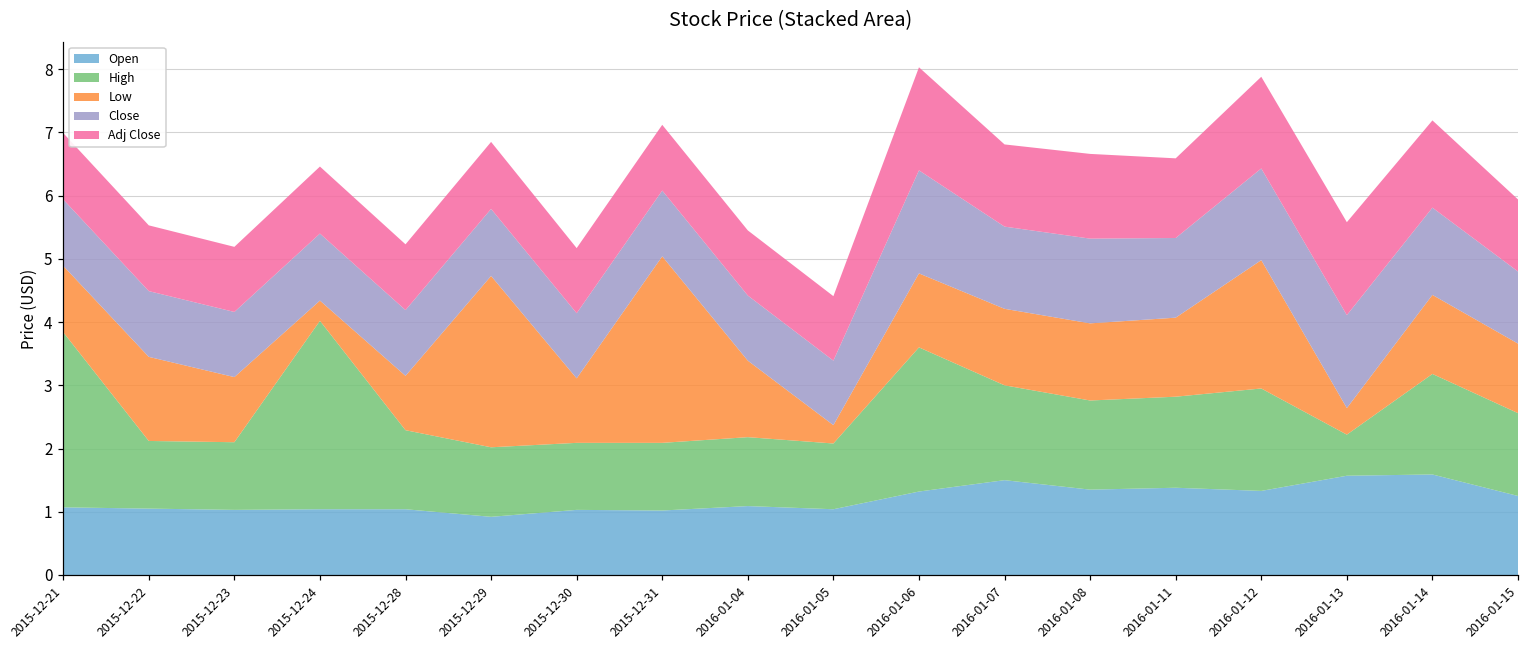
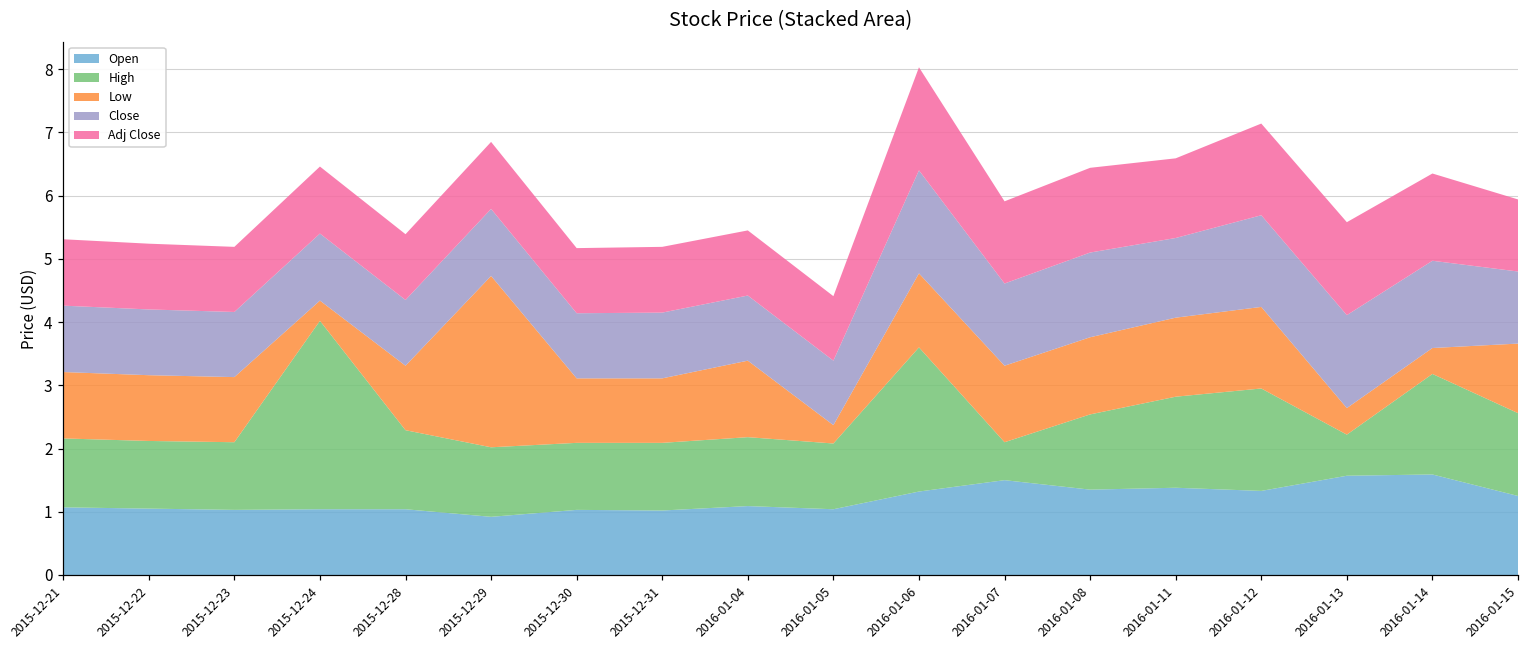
High, 2015-12-21: 2.8 -> 1.1
Low, 2015-12-22: 1.3 -> 1.0
Low, 2015-12-28: 0.9 -> 1.0
Low, 2015-12-31: 3.0 -> 1.0
High, 2016-01-07: 1.5 -> 0.6
High, 2016-01-08: 1.4 -> 1.2
Low, 2016-01-12: 2.0 -> 1.3
Low, 2016-01-14: 1.2 -> 0.4
